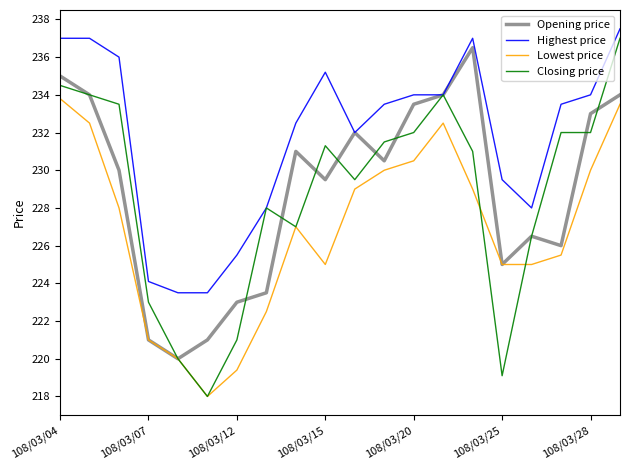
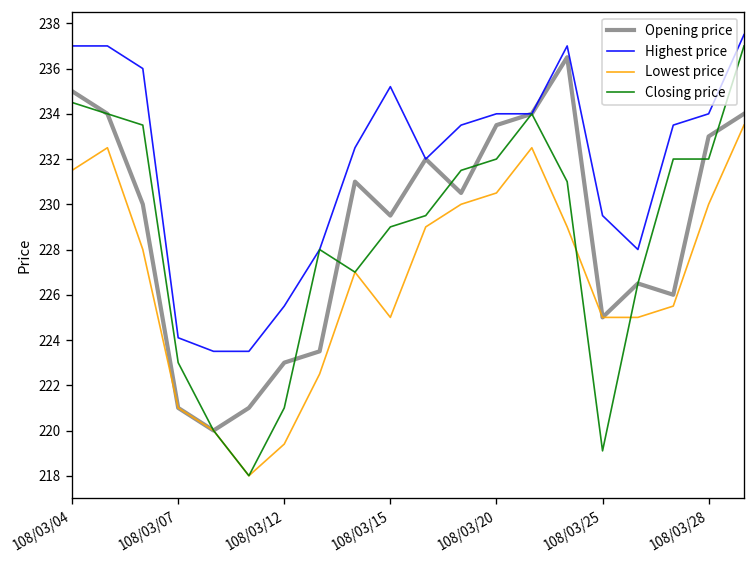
Lowest price, 108/03/04: 233.8 -> 231.5
Closing price, 108/03/15: 231.3 -> 229.0
